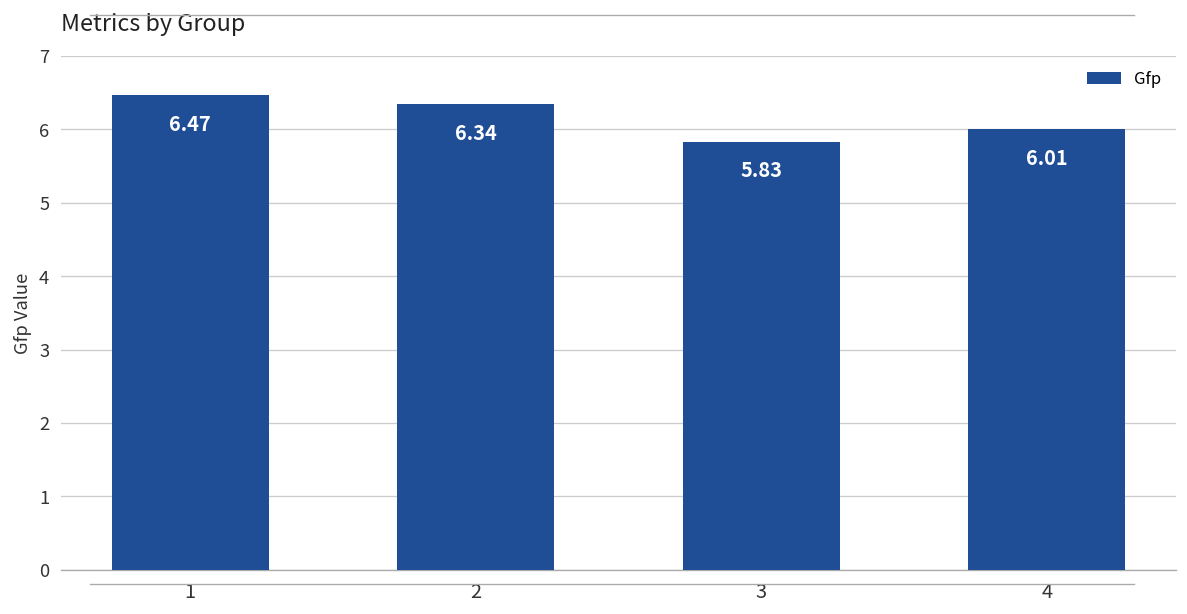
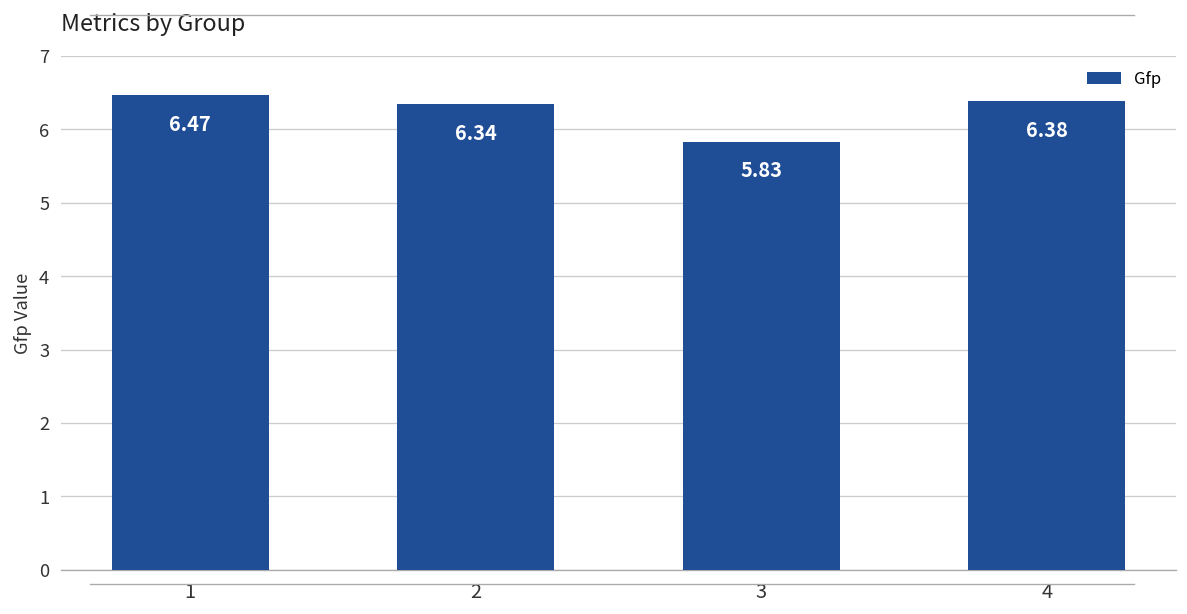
4: 6.01 -> 6.38
